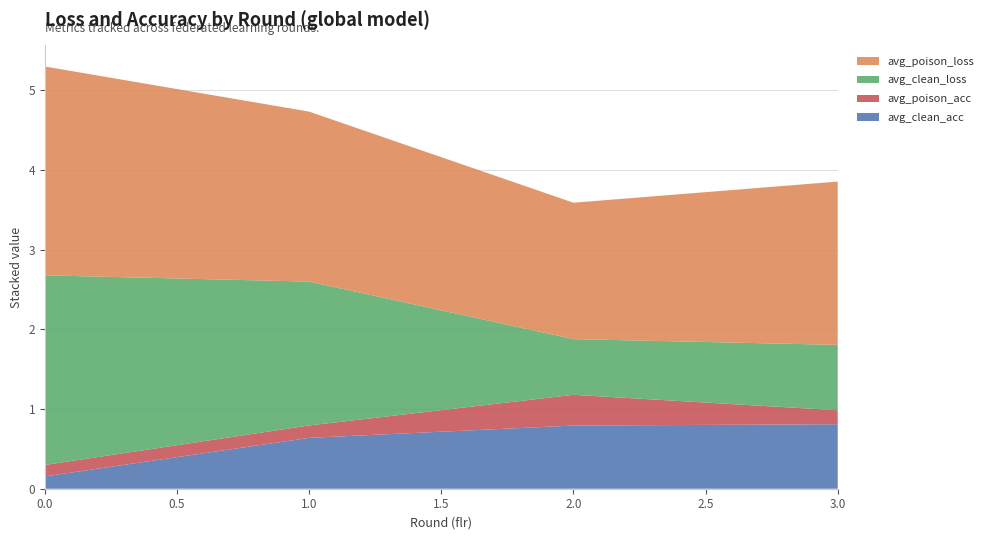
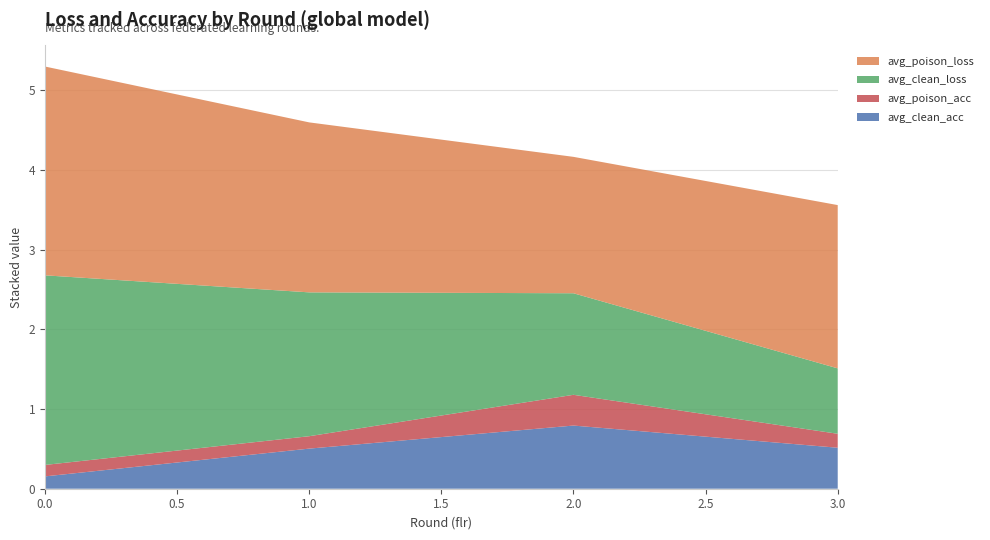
avg_clean_acc, 1.0: 0.6 -> 0.5
avg_clean_loss, 2.0: 0.7 -> 1.3
avg_clean_acc, 3.0: 0.8 -> 0.5
